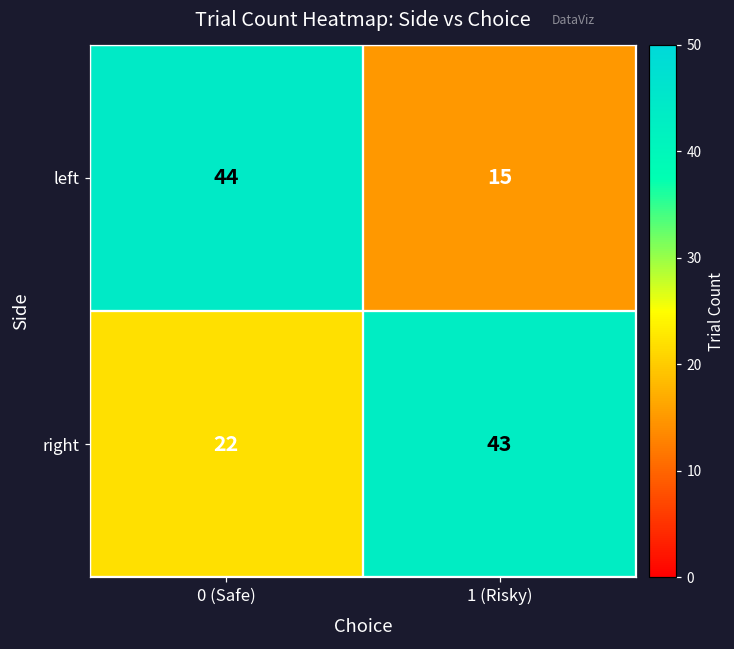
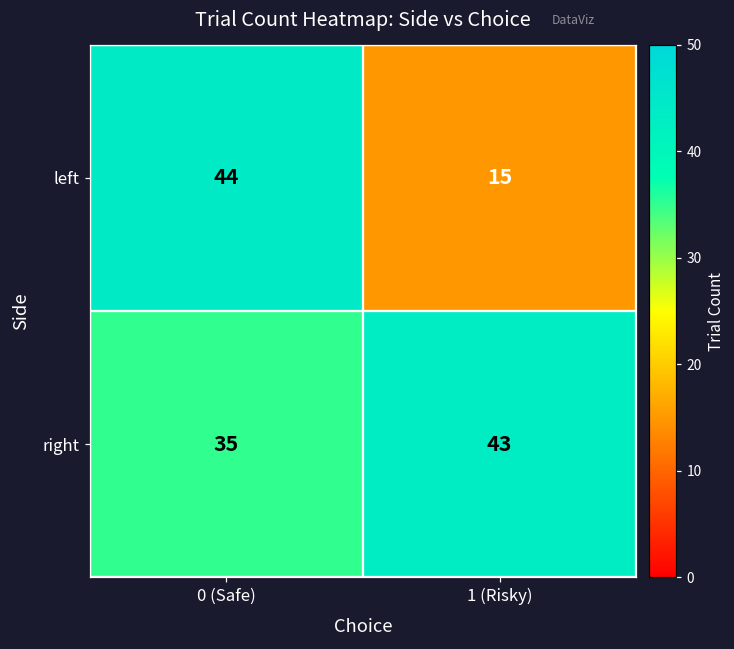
right, 0 (Safe): 22 -> 35
